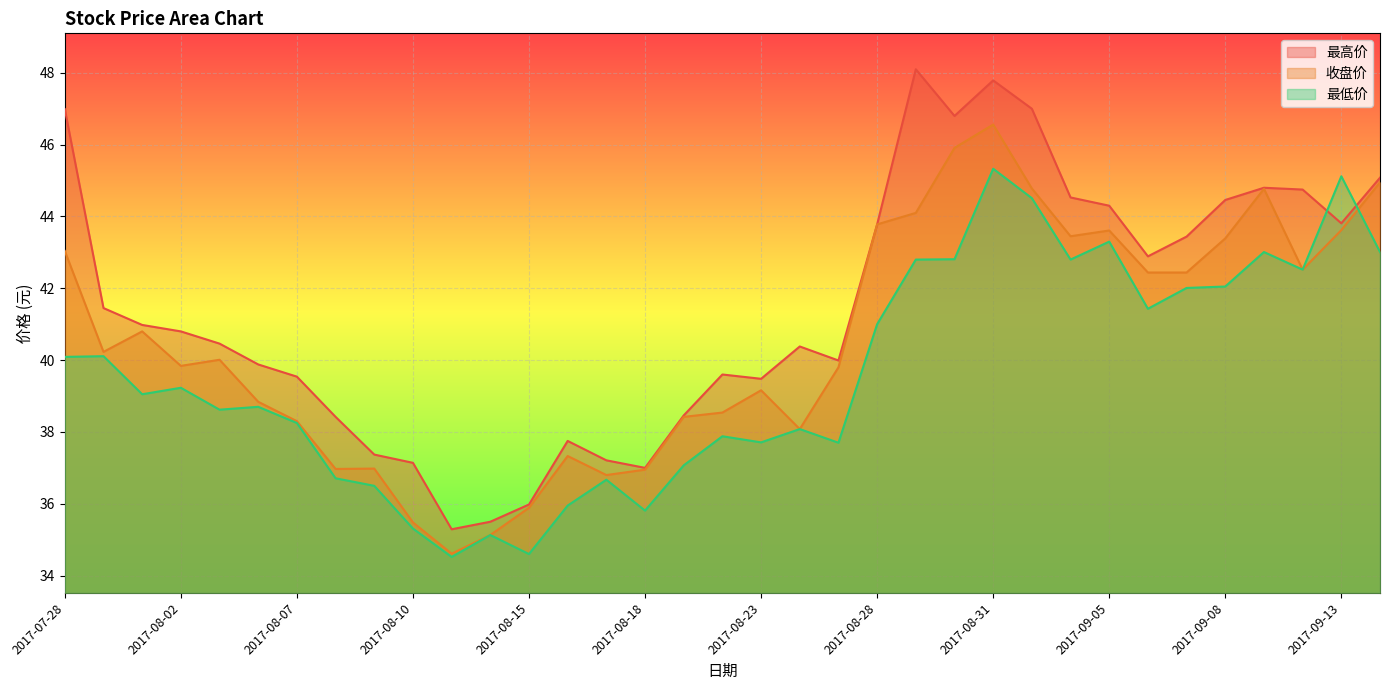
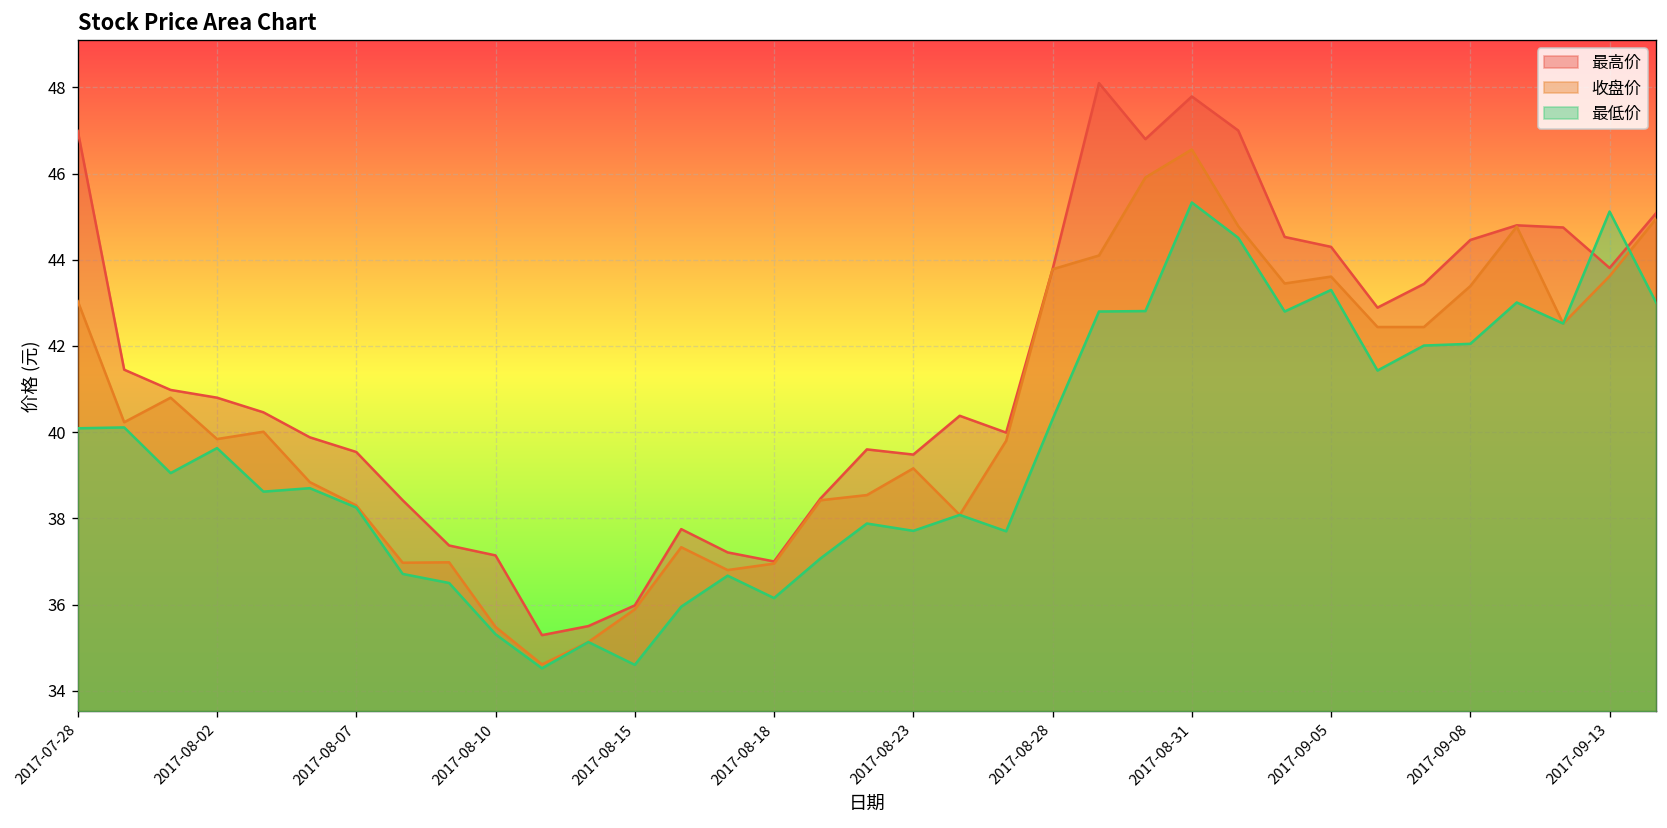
最低价, 2017-08-02: 39.2 -> 39.6
最低价, 2017-08-18: 35.8 -> 36.2
最低价, 2017-08-28: 41.0 -> 40.3
